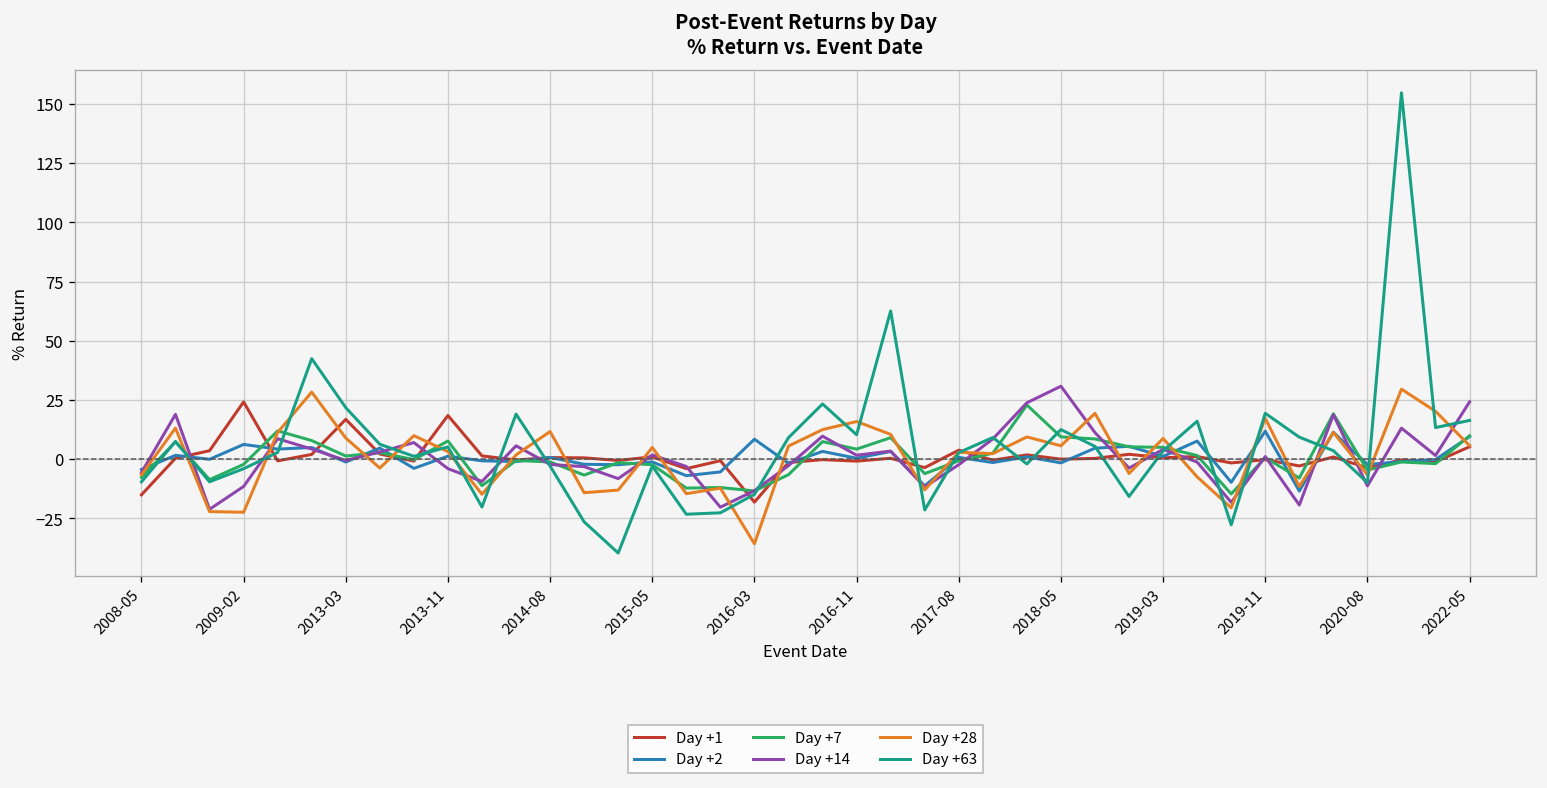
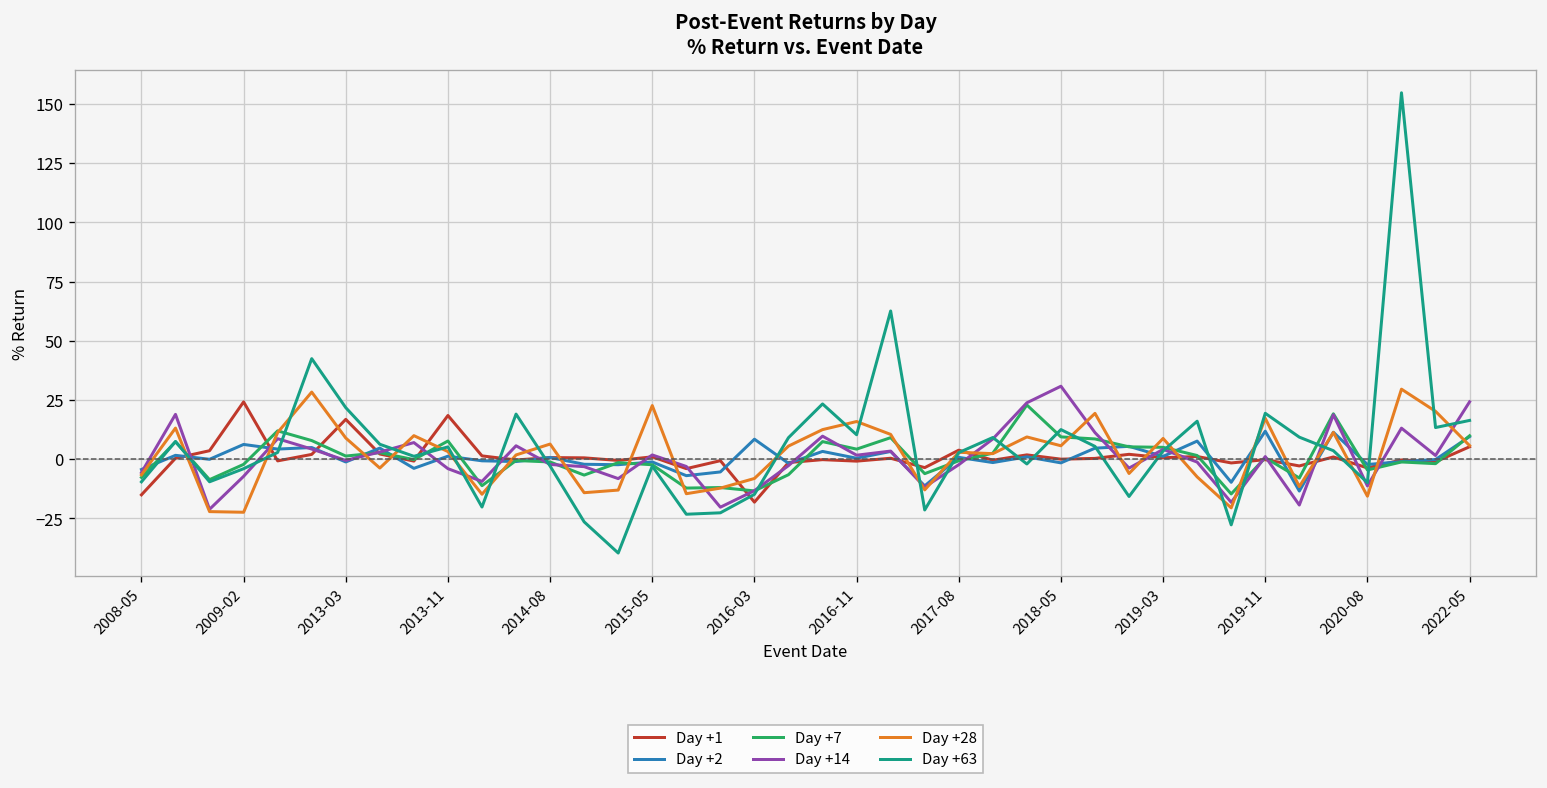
Day +14, 2009-02: -11 -> -7
Day +28, 2014-08: 12 -> 6
Day +28, 2015-05: 5 -> 23
Day +28, 2016-03: -36 -> -8
Day +28, 2020-08: -7 -> -16
